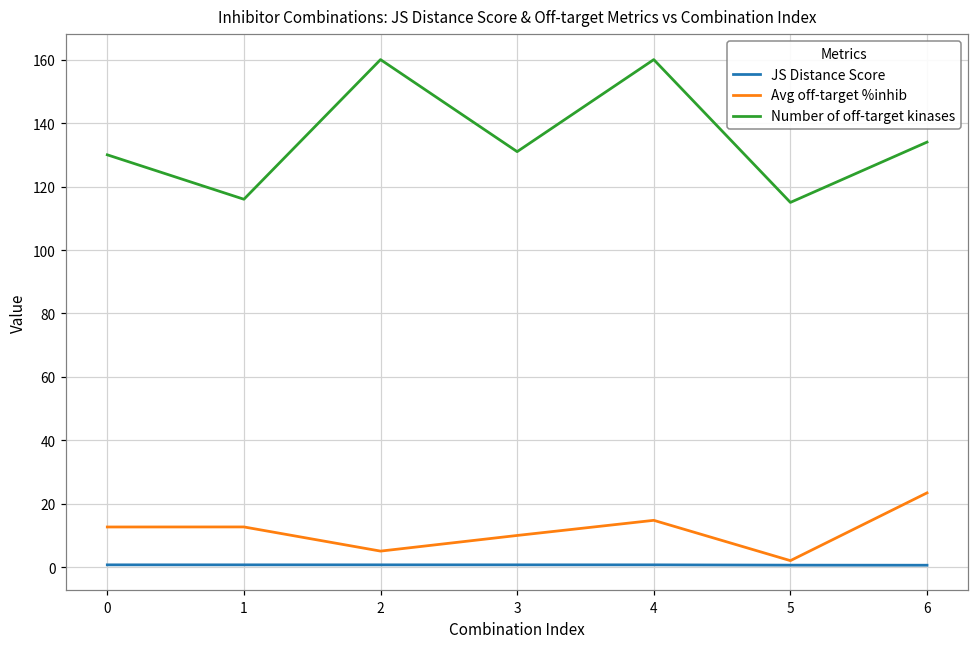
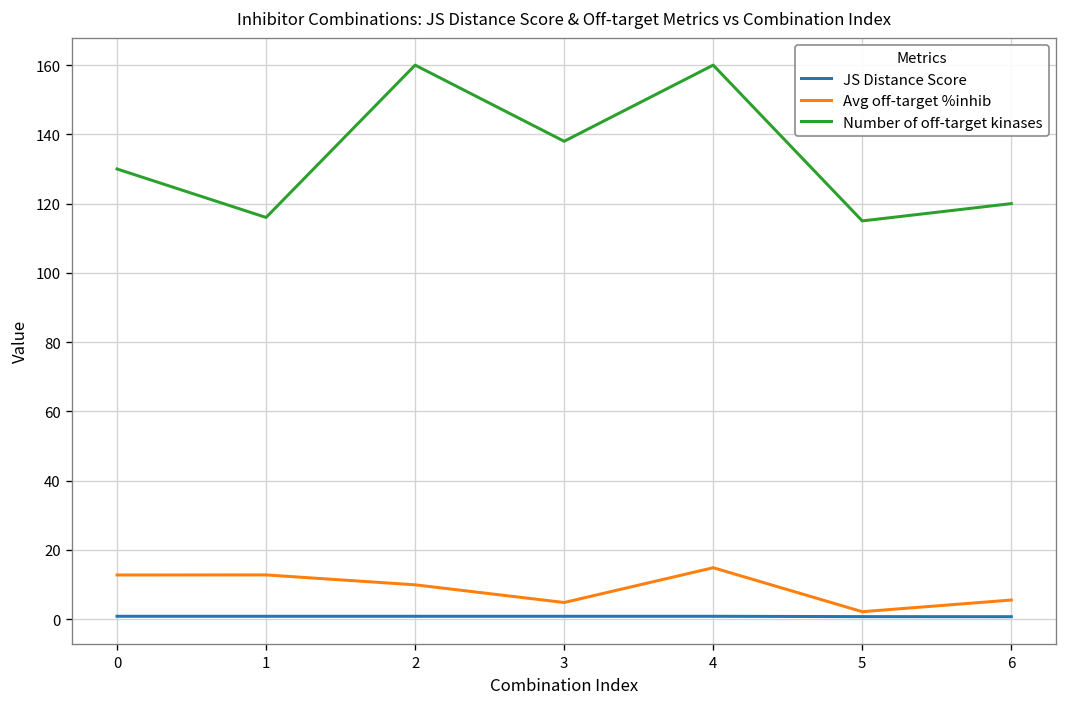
Avg off-target %inhib, 2: 5 -> 10
Avg off-target %inhib, 3: 10 -> 5
Number of off-target kinases, 3: 131 -> 138
Avg off-target %inhib, 6: 23 -> 5
Number of off-target kinases, 6: 134 -> 120
